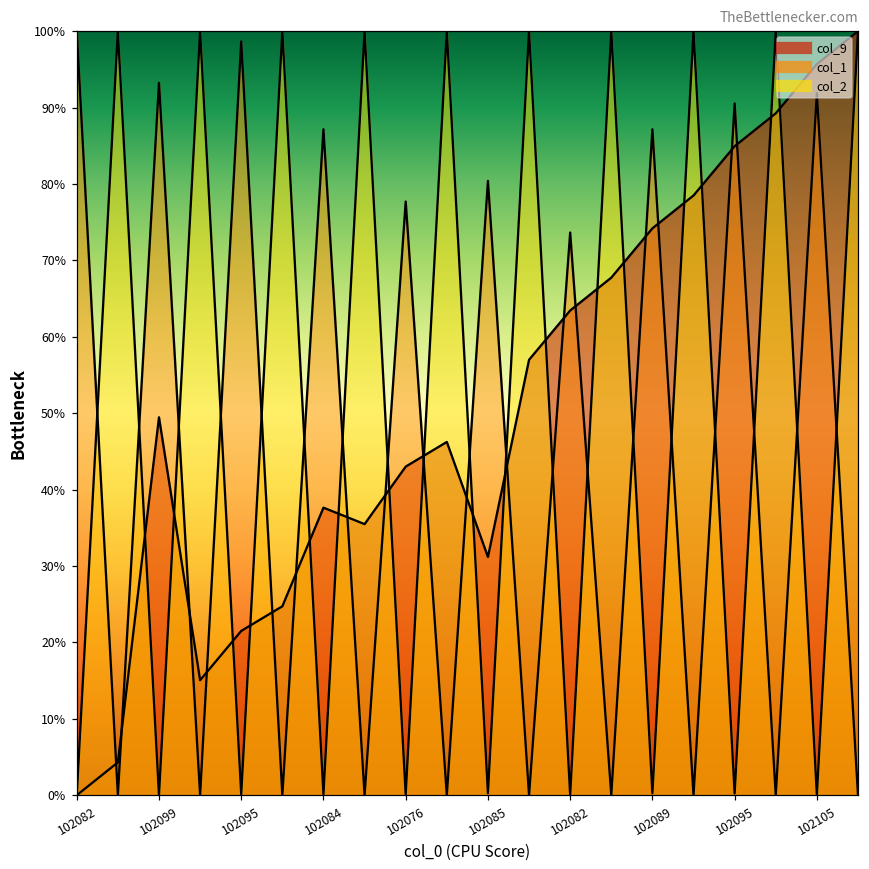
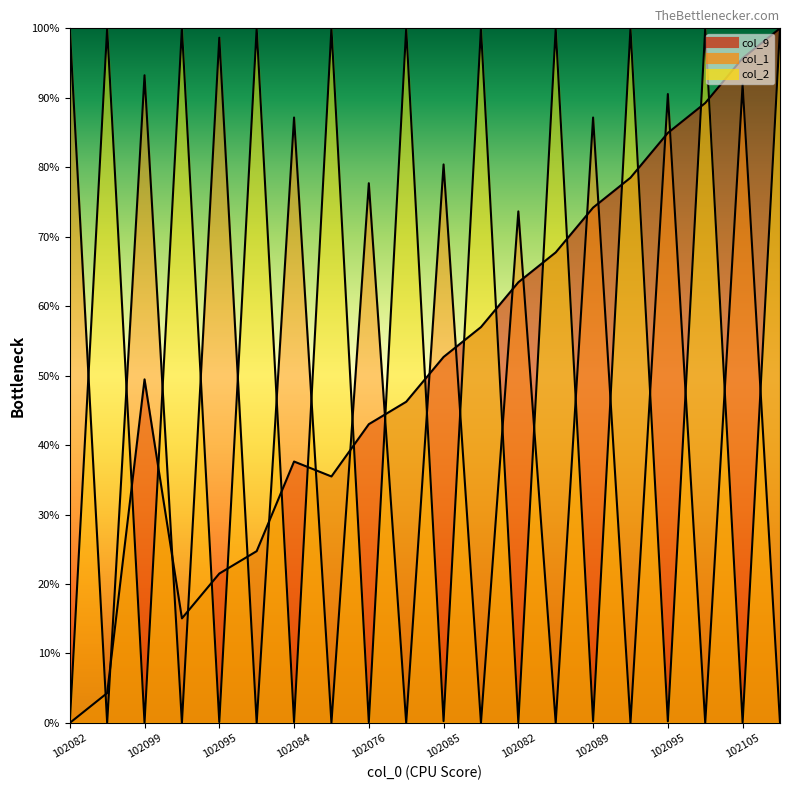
col_9, 102085: 31% -> 53%
